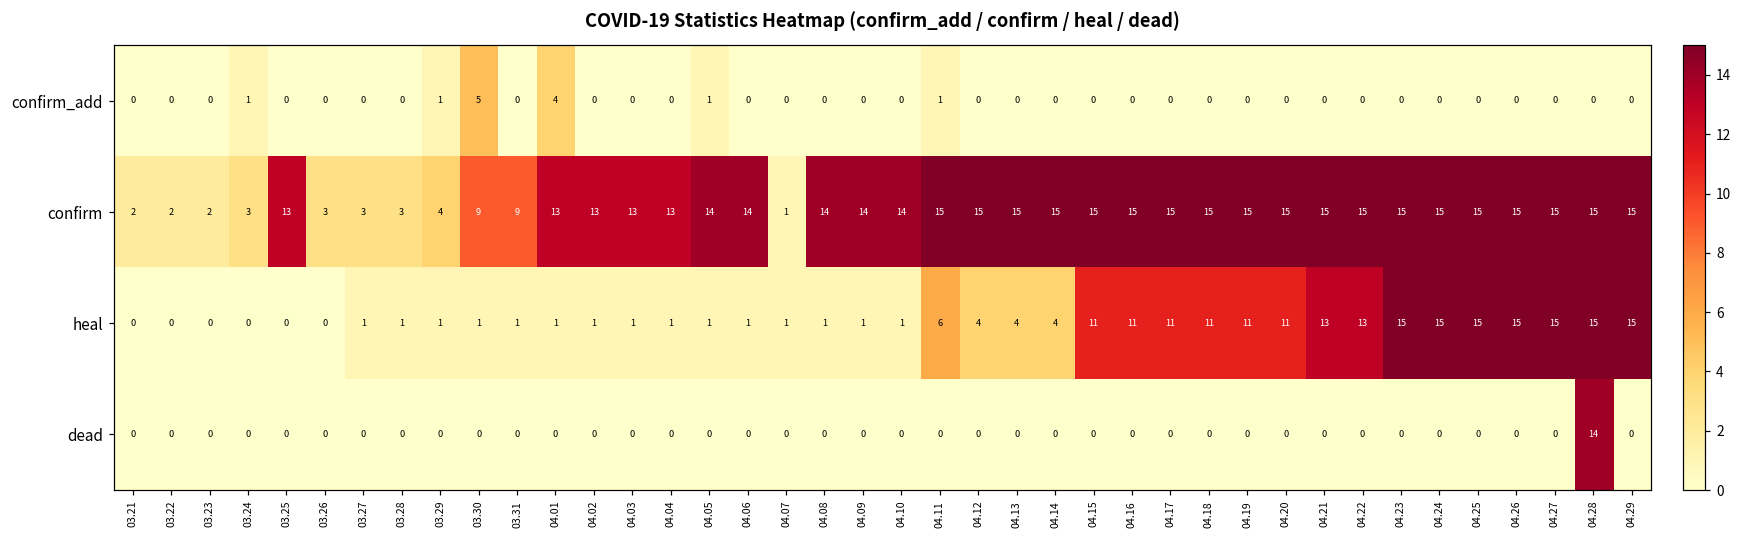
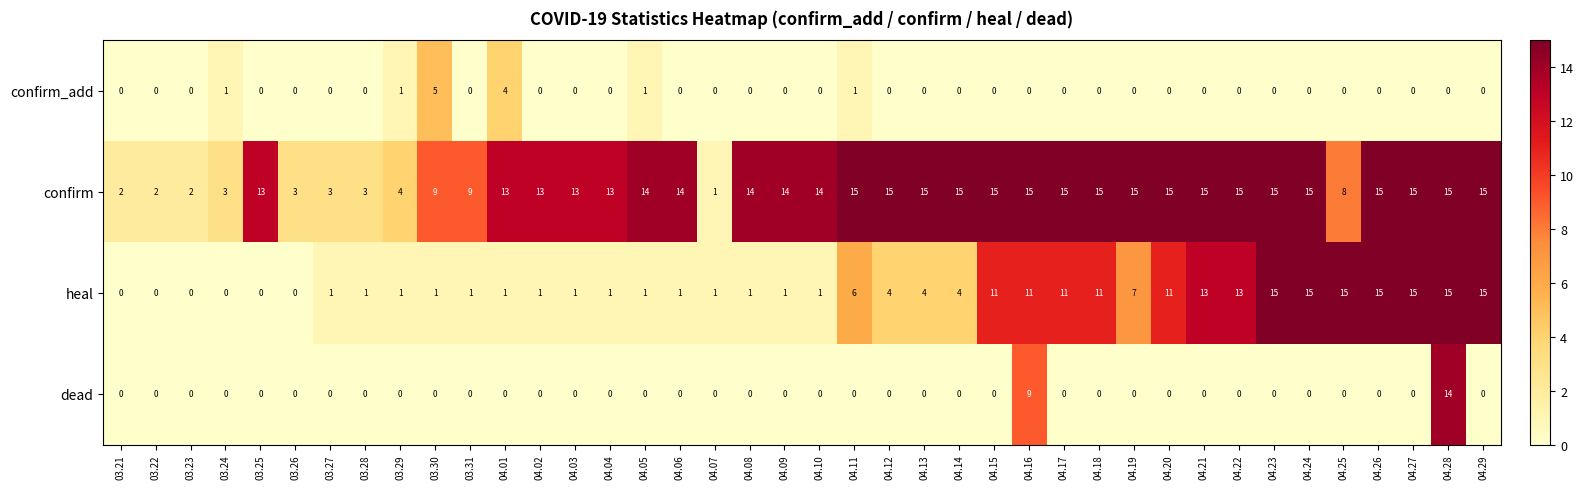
confirm, 04.25: 15 -> 8
heal, 04.19: 11 -> 7
dead, 04.16: 0 -> 9
